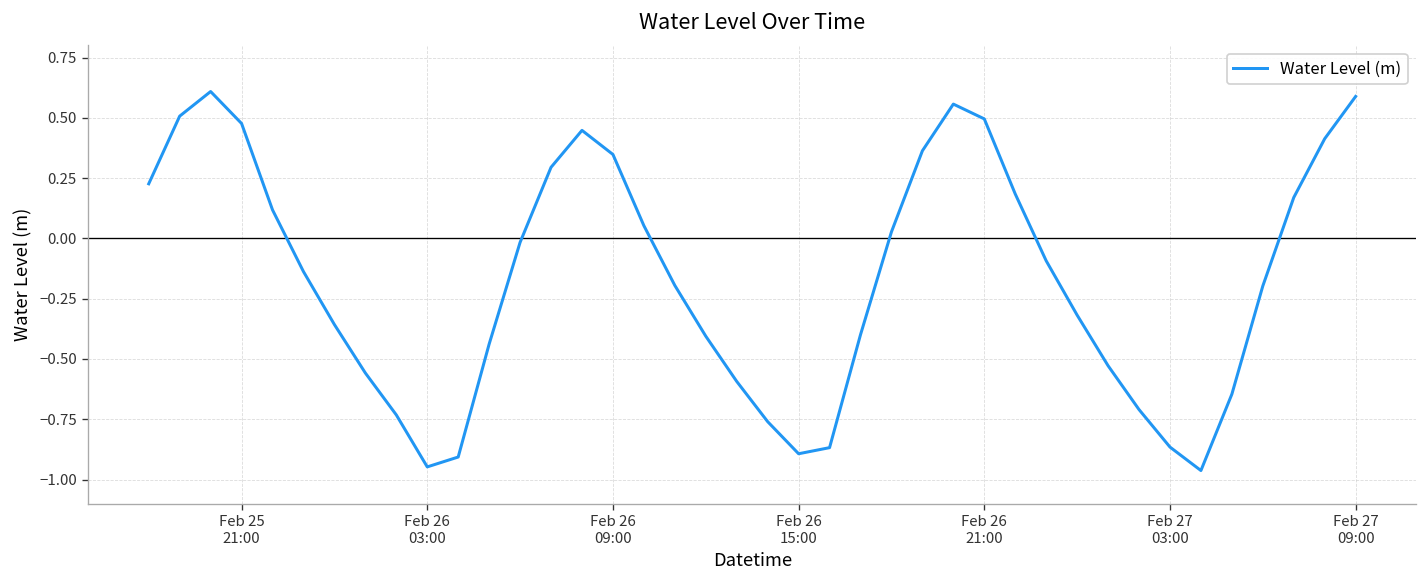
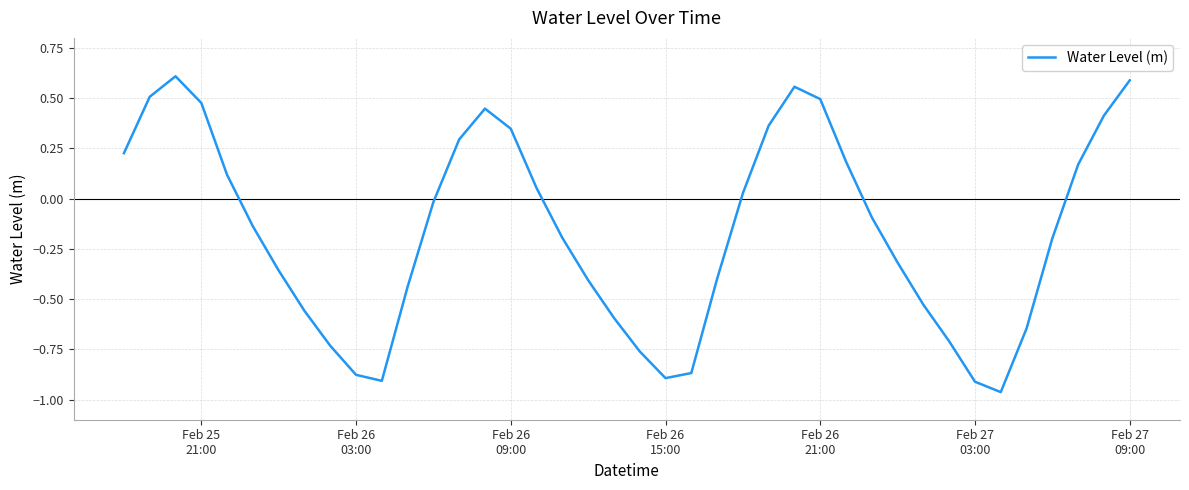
Feb 26 03:00: -0.95 -> -0.88
Feb 27 03:00: -0.87 -> -0.91
